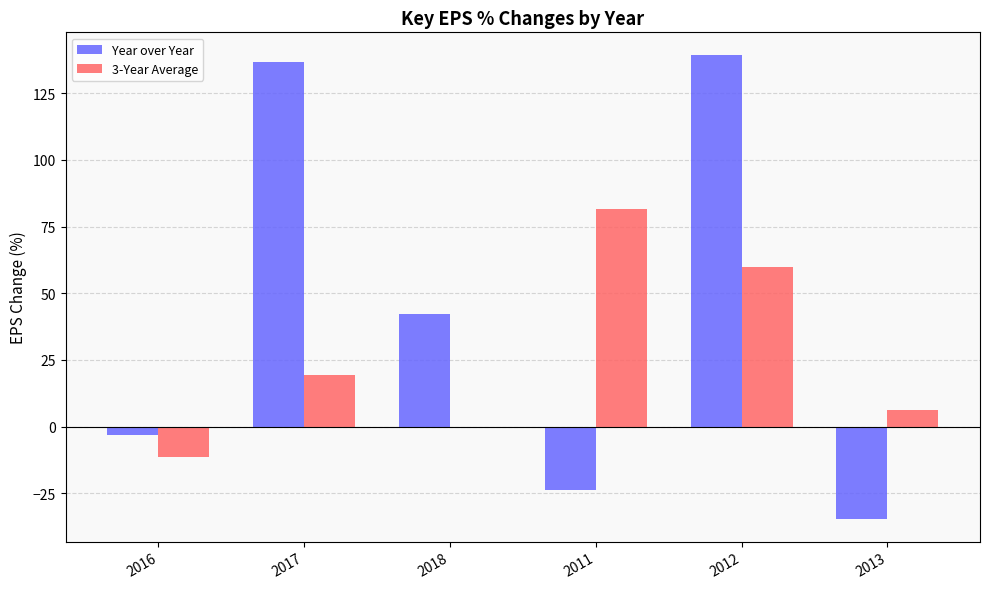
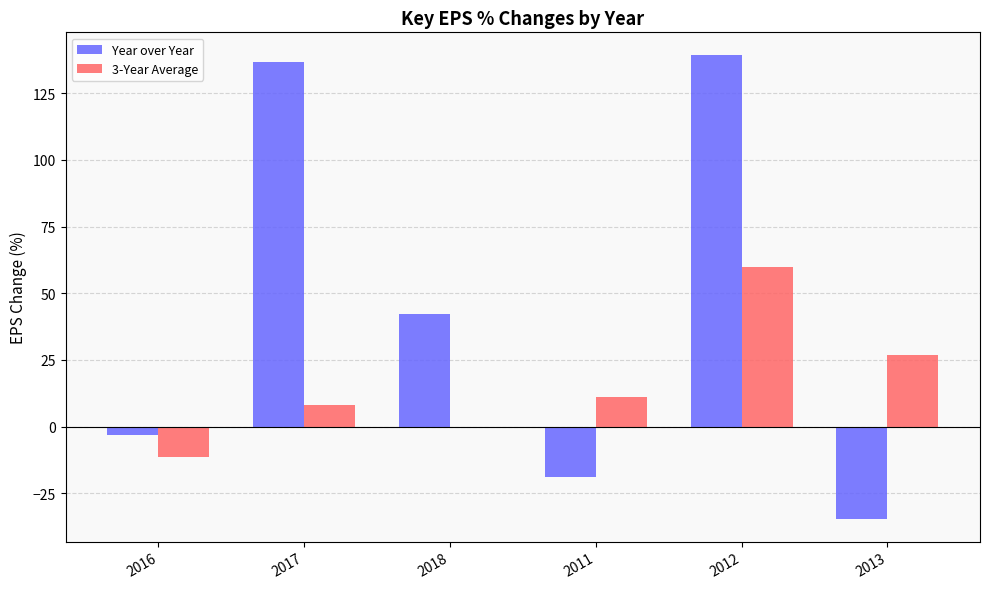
3-Year Average, 2017: 19 -> 8
Year over Year, 2011: -24 -> -19
3-Year Average, 2011: 81 -> 11
3-Year Average, 2013: 6 -> 27
